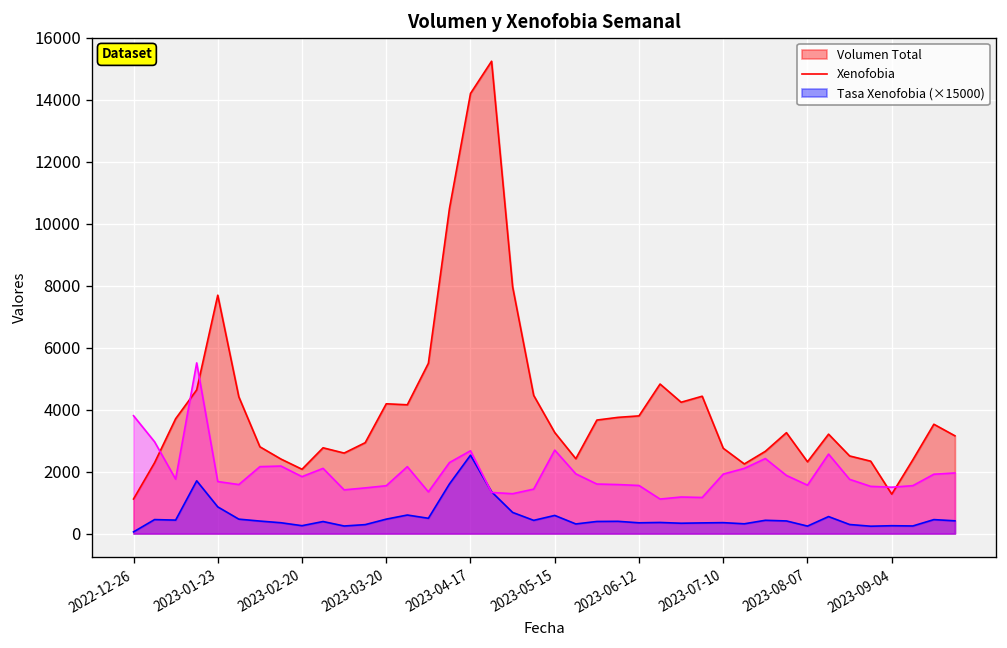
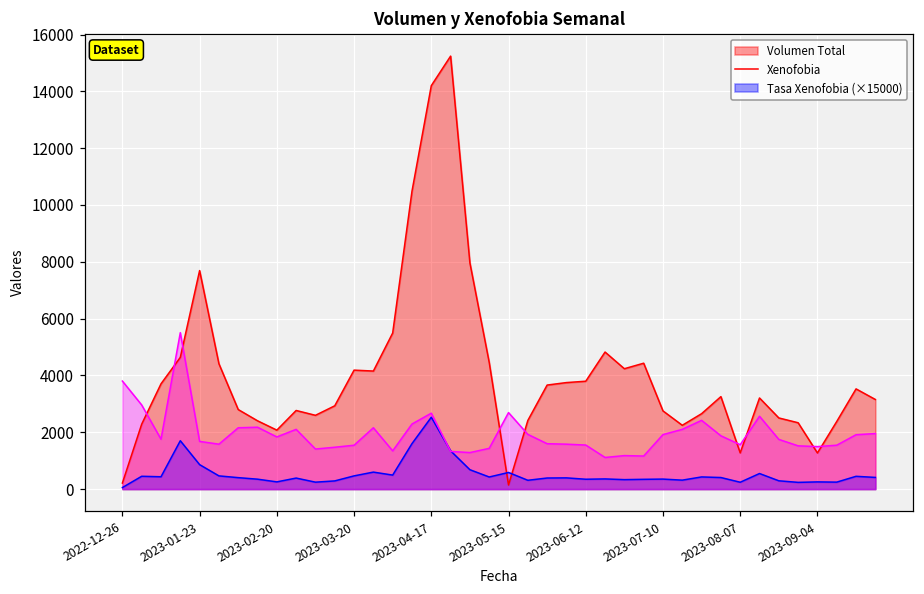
Volumen Total, 2022-12-26: 1100 -> 200
Volumen Total, 2023-05-15: 3300 -> 100
Volumen Total, 2023-08-07: 2300 -> 1300
